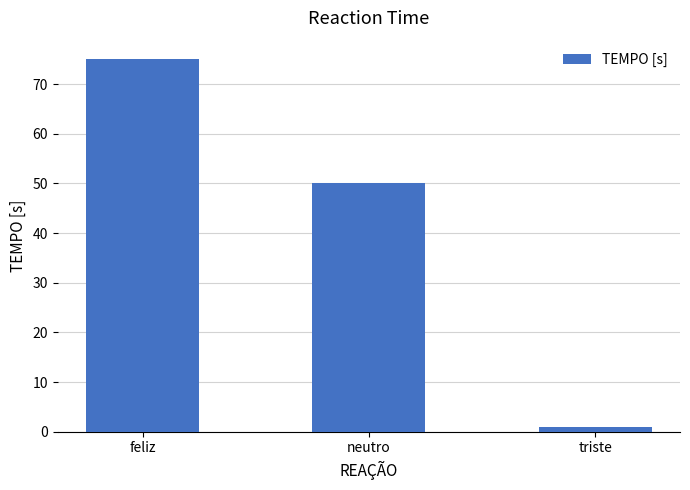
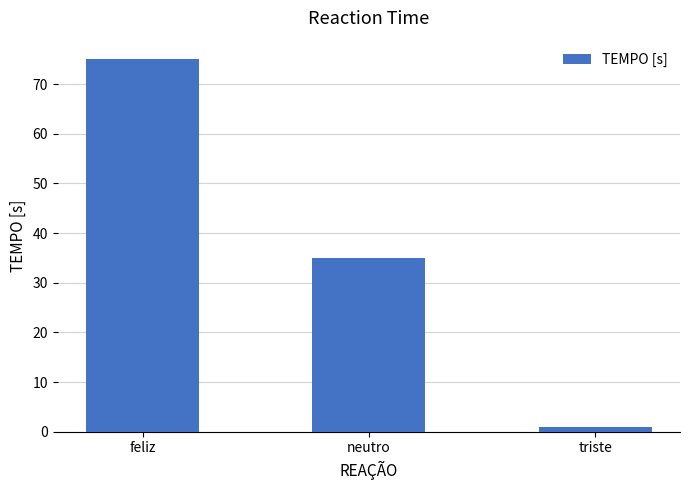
neutro: 50 -> 35
